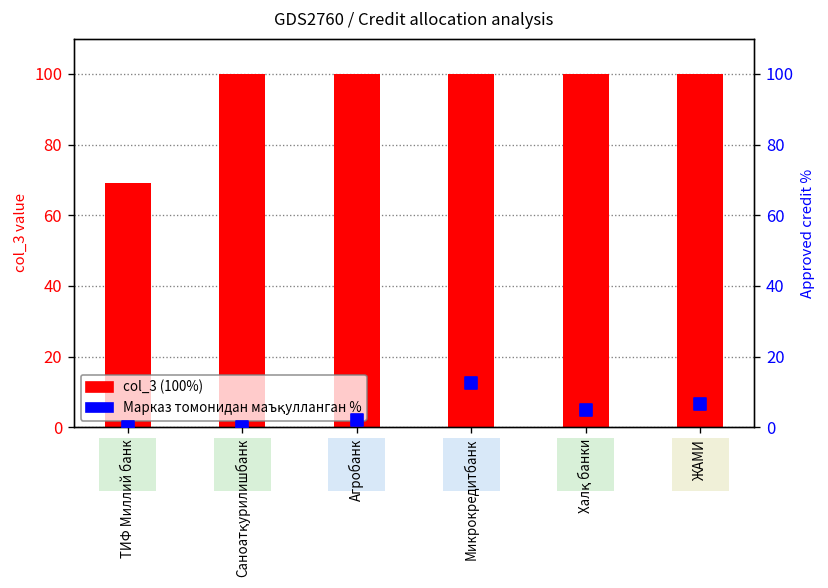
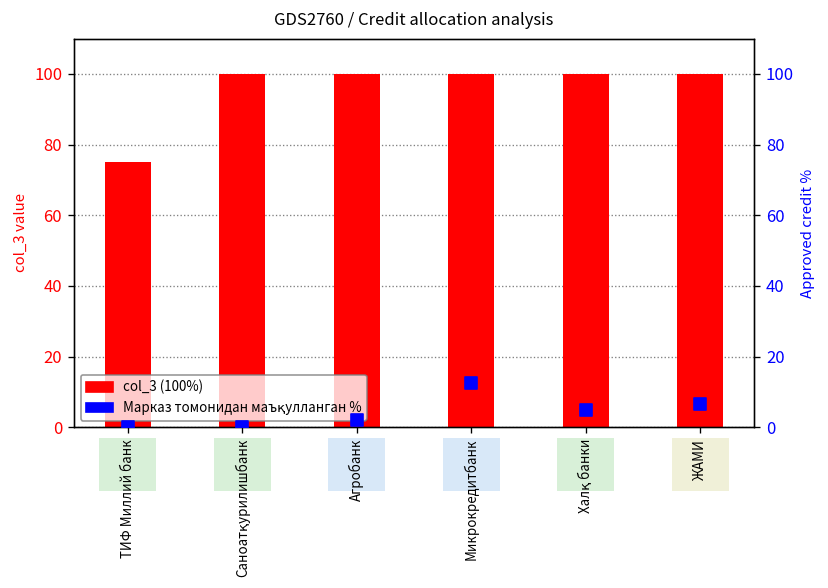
col_3 (100%), ТИФ Миллий банк: 69 -> 75
